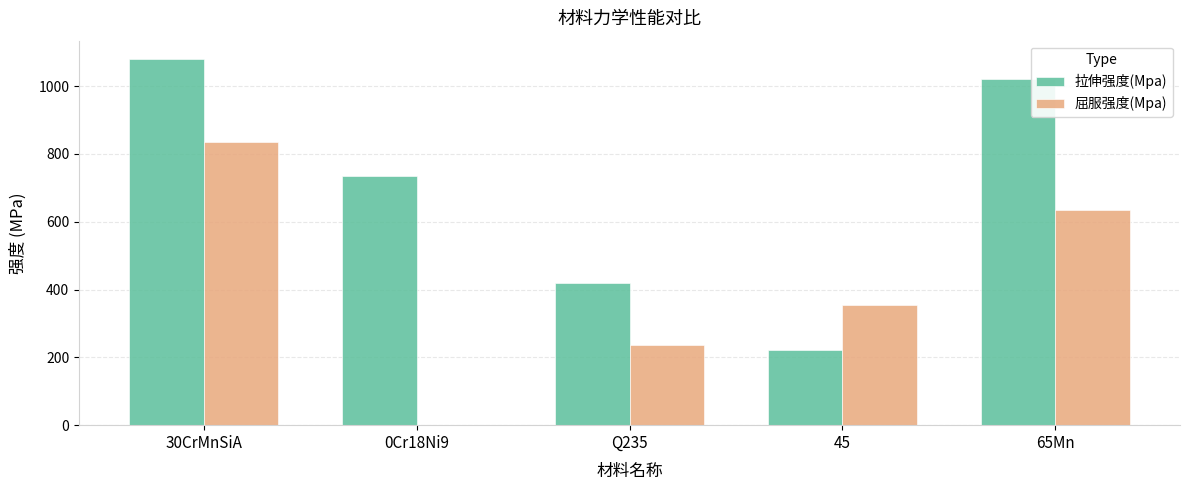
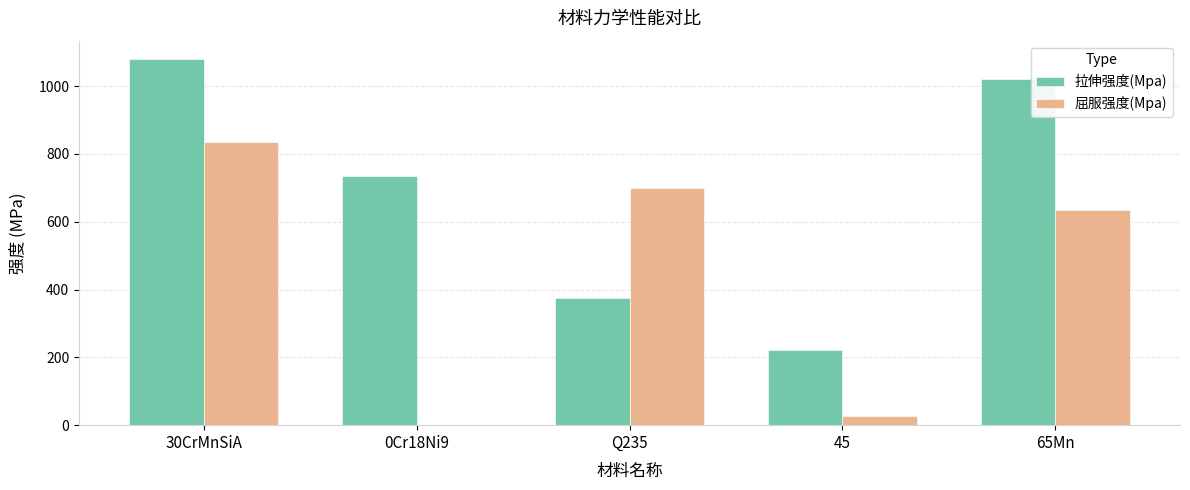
拉伸强度(Mpa), Q235: 420 -> 380
屈服强度(Mpa), Q235: 240 -> 700
屈服强度(Mpa), 45: 360 -> 30
